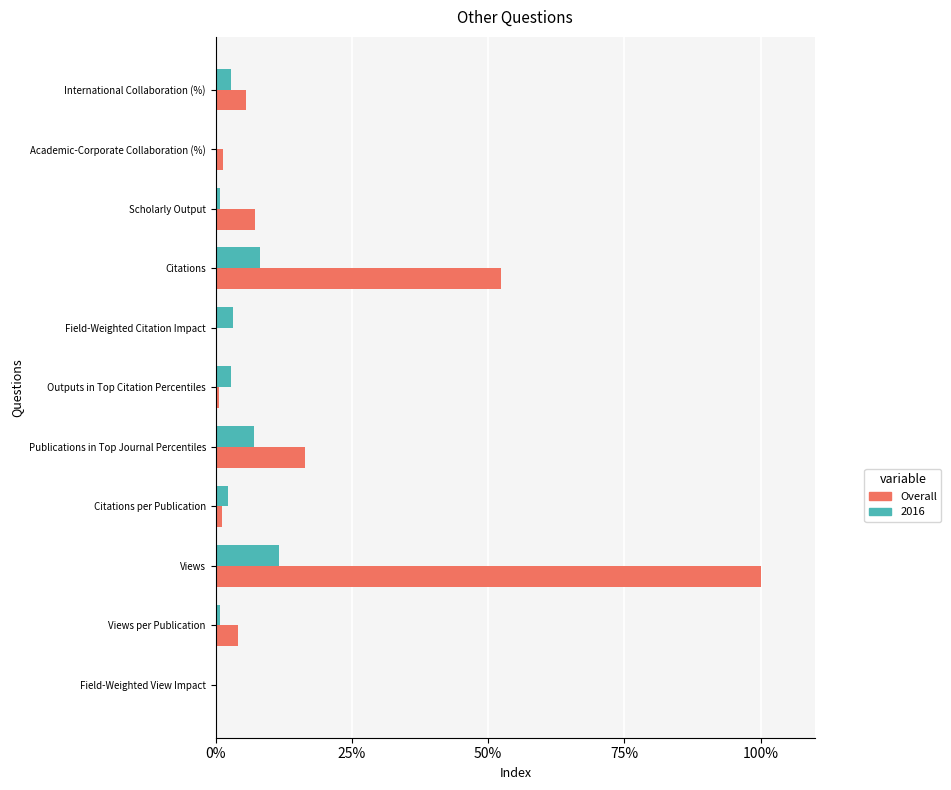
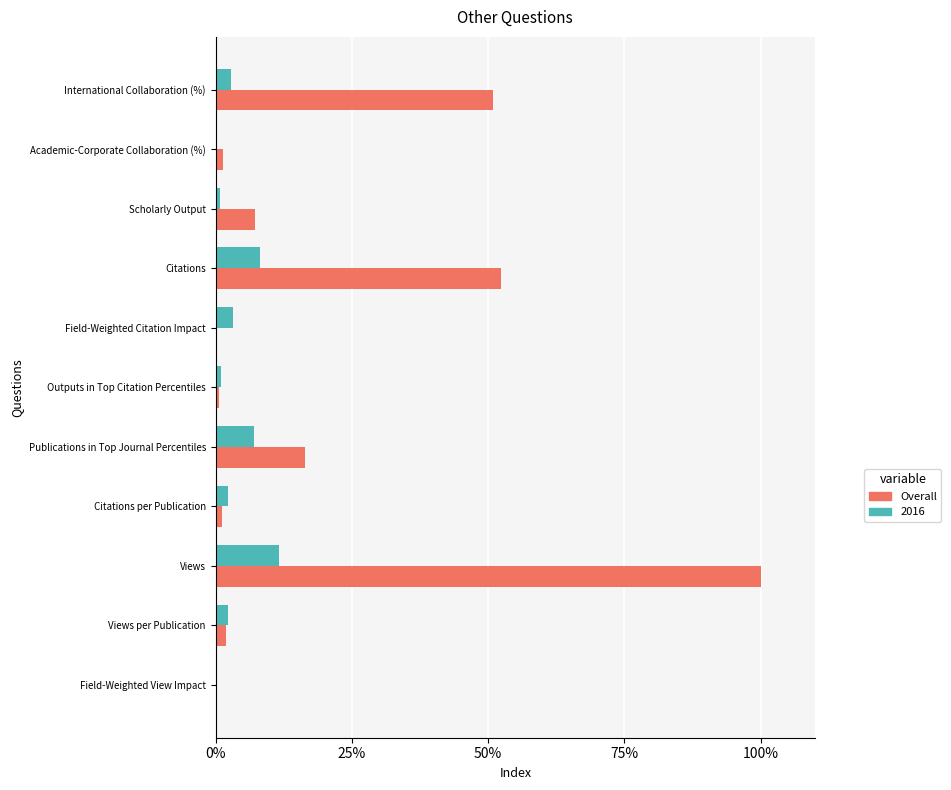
Overall, International Collaboration (%): 6% -> 51%
2016, Outputs in Top Citation Percentiles: 3% -> 1%
2016, Views per Publication: 1% -> 2%
Overall, Views per Publication: 4% -> 2%
